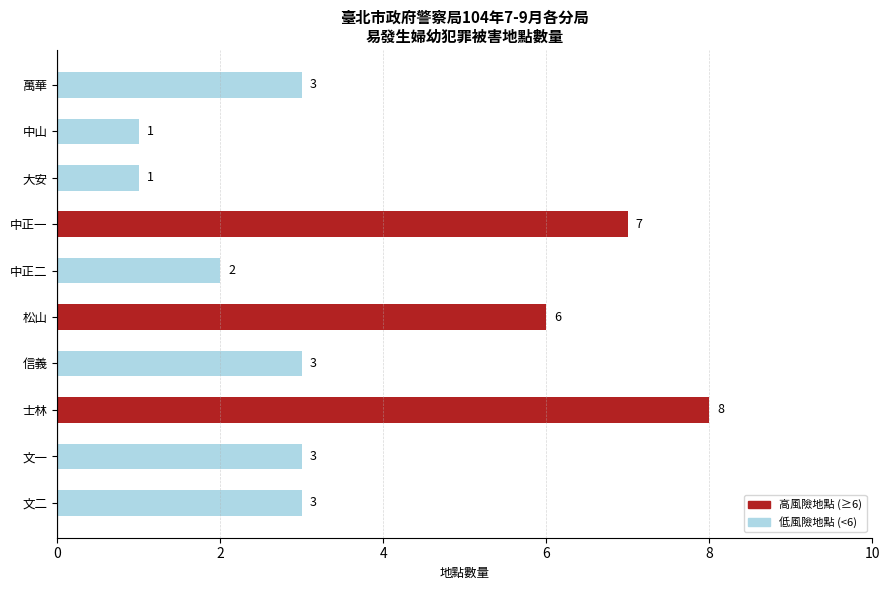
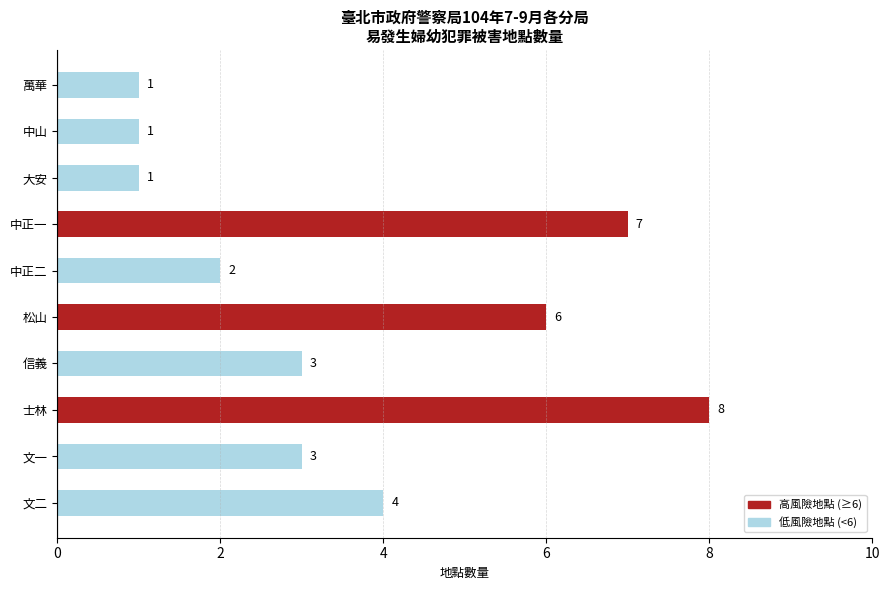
萬華: 3 -> 1
文二: 3 -> 4
